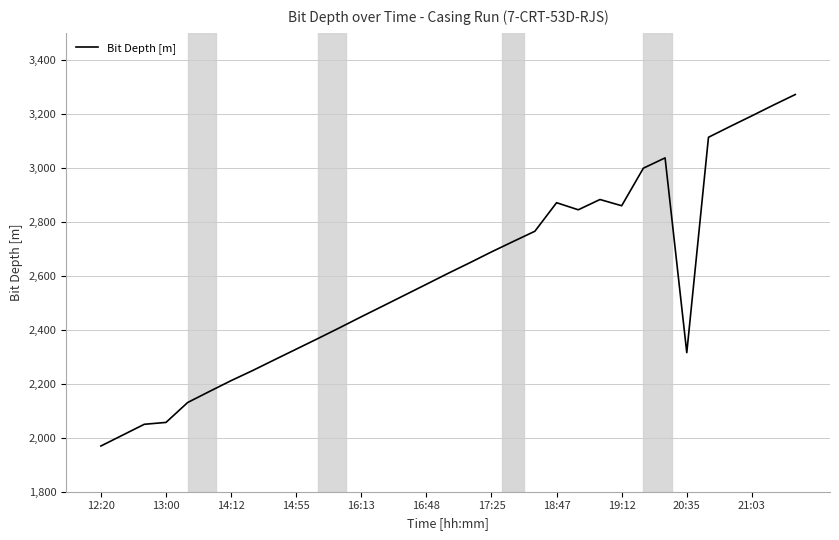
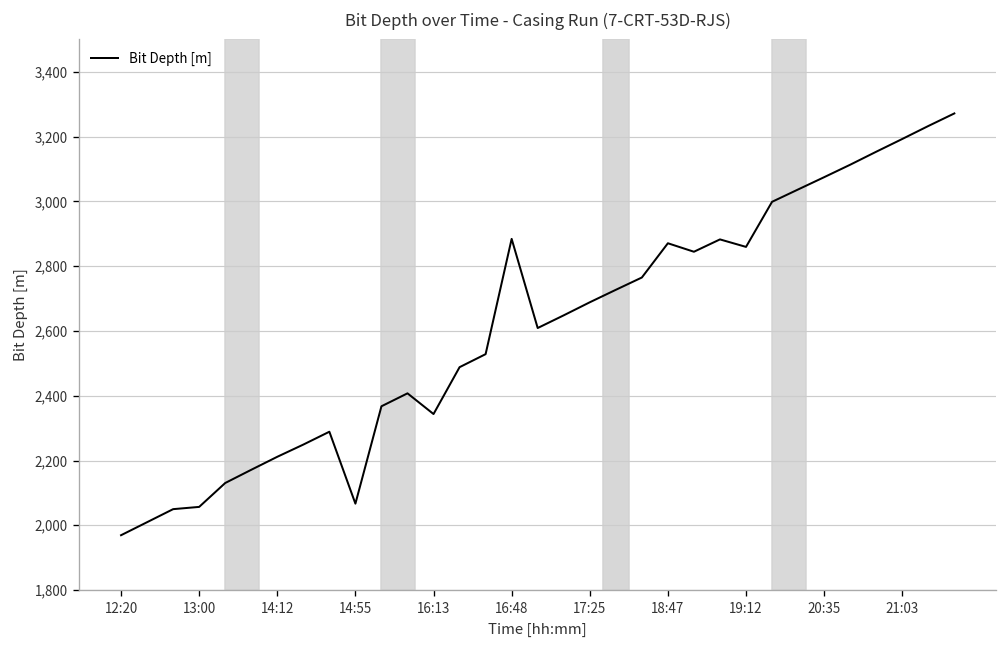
14:55: 2,330 -> 2,070
16:13: 2,450 -> 2,340
16:48: 2,570 -> 2,880
20:35: 2,320 -> 3,070
